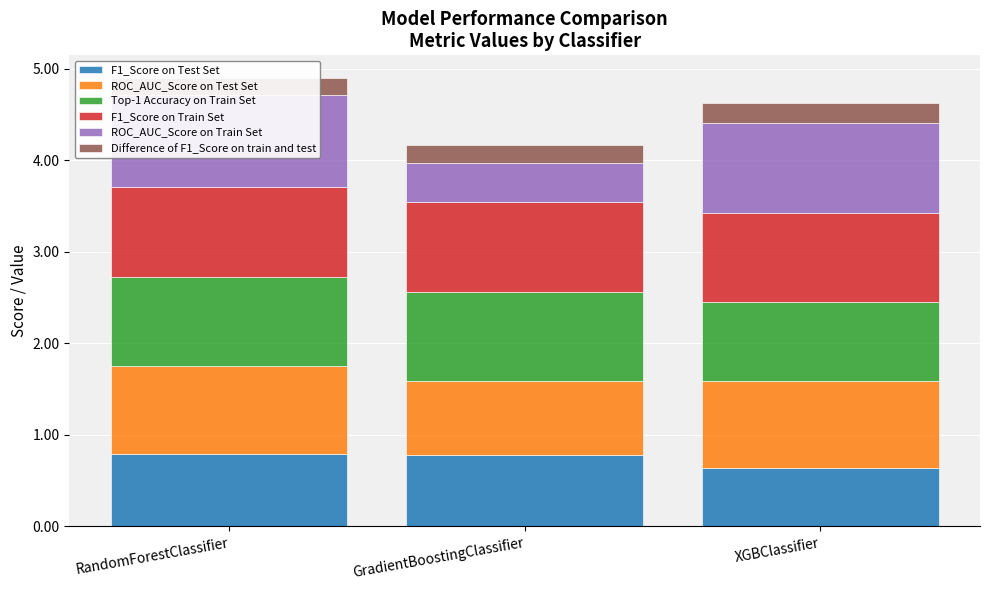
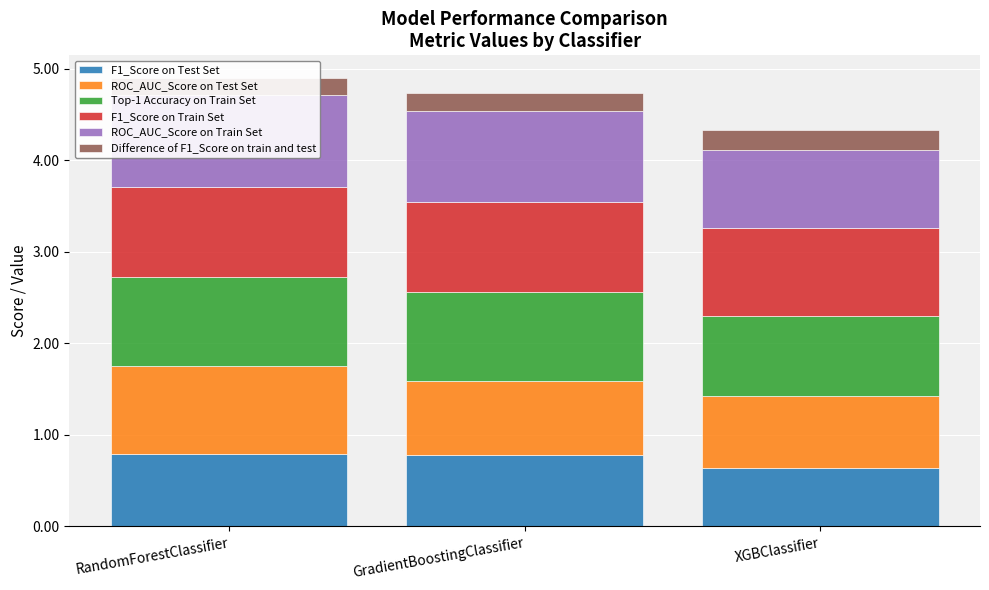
ROC_AUC_Score on Train Set, GradientBoostingClassifier: 0.4 -> 1.0
ROC_AUC_Score on Test Set, XGBClassifier: 0.9 -> 0.8
ROC_AUC_Score on Train Set, XGBClassifier: 1.0 -> 0.9
